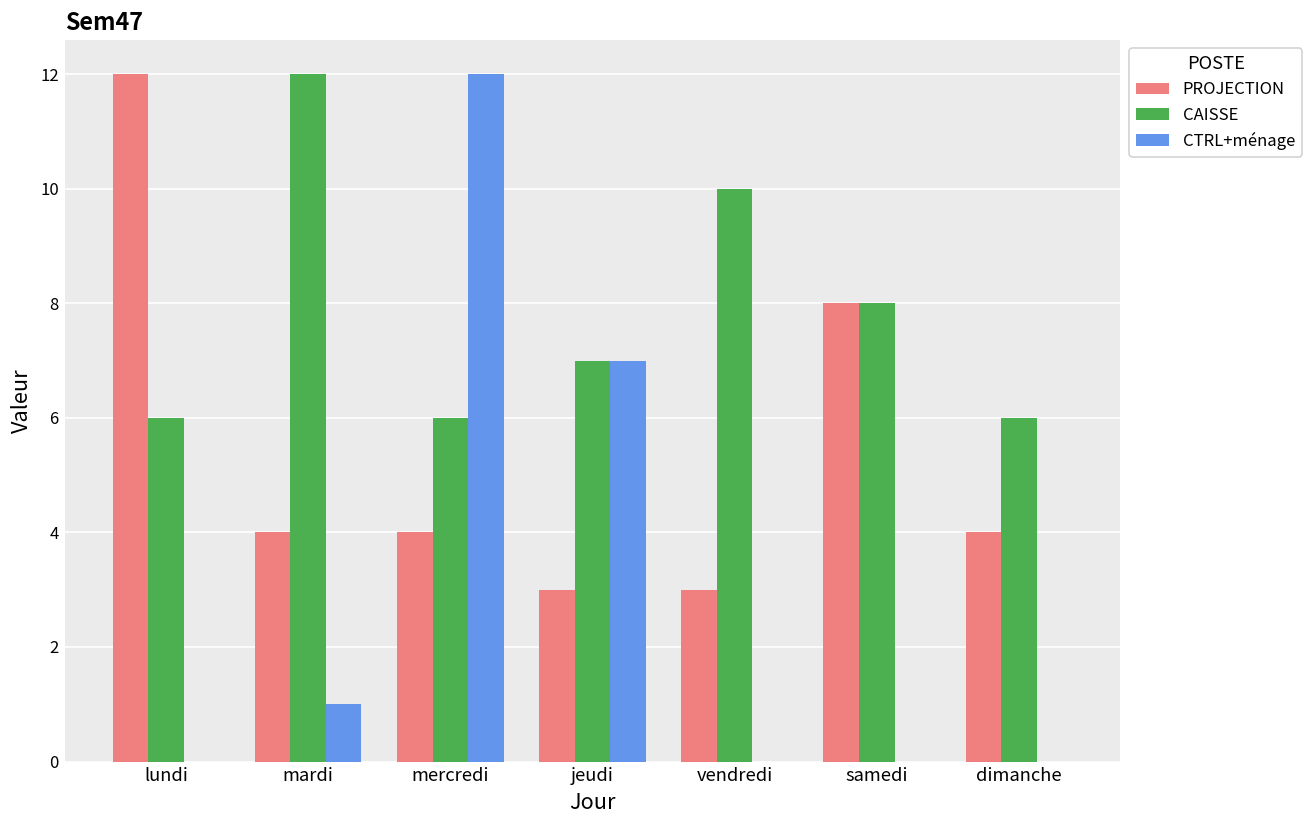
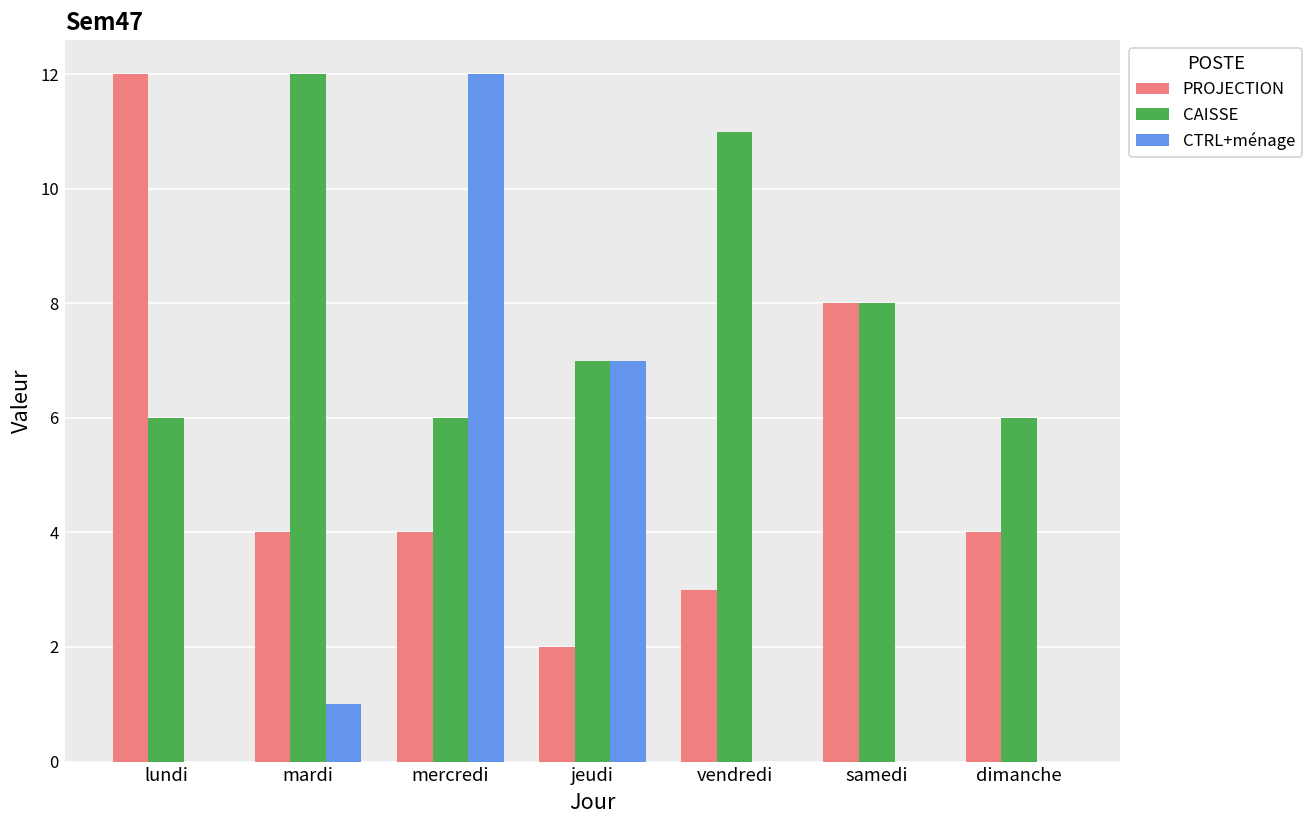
PROJECTION, jeudi: 3 -> 2
CAISSE, vendredi: 10 -> 11
